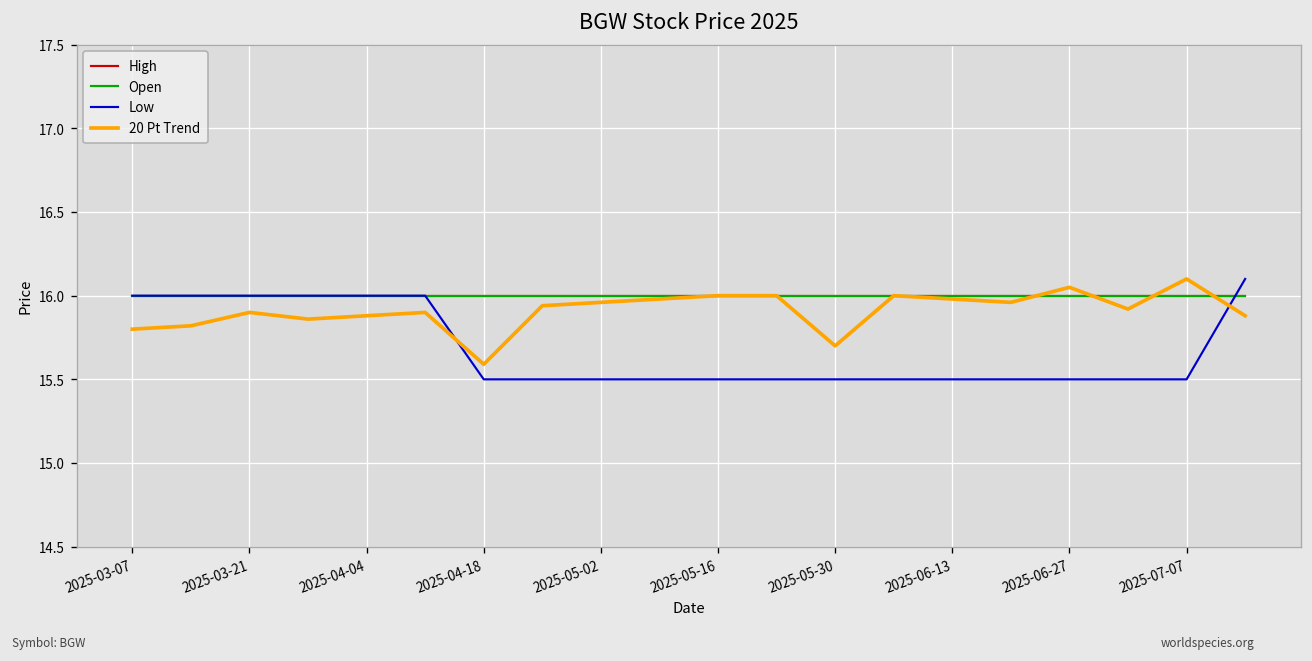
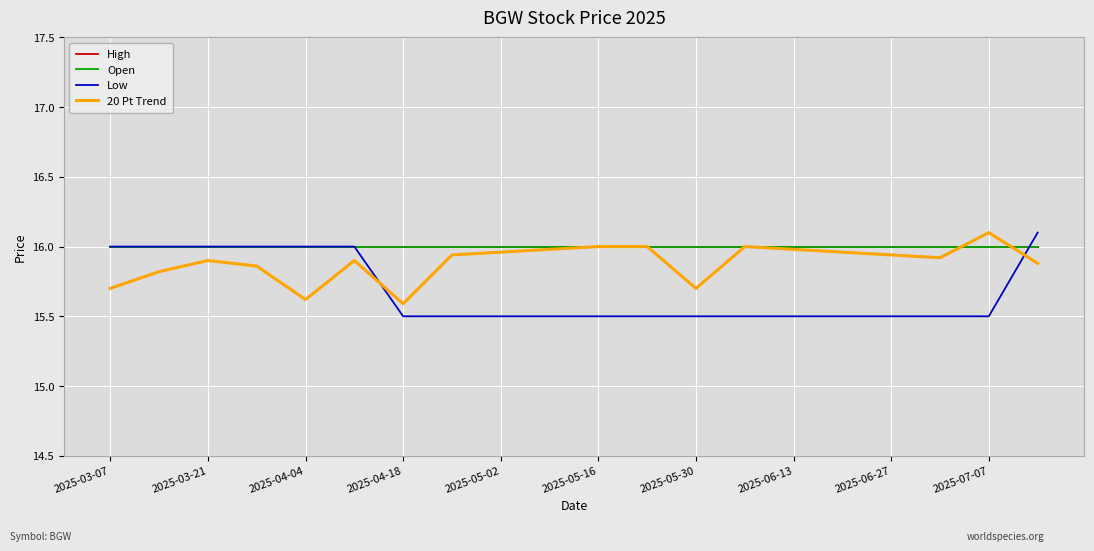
20 Pt Trend, 2025-03-07: 15.8 -> 15.7
20 Pt Trend, 2025-04-04: 15.88 -> 15.62
20 Pt Trend, 2025-06-27: 16.05 -> 15.94
